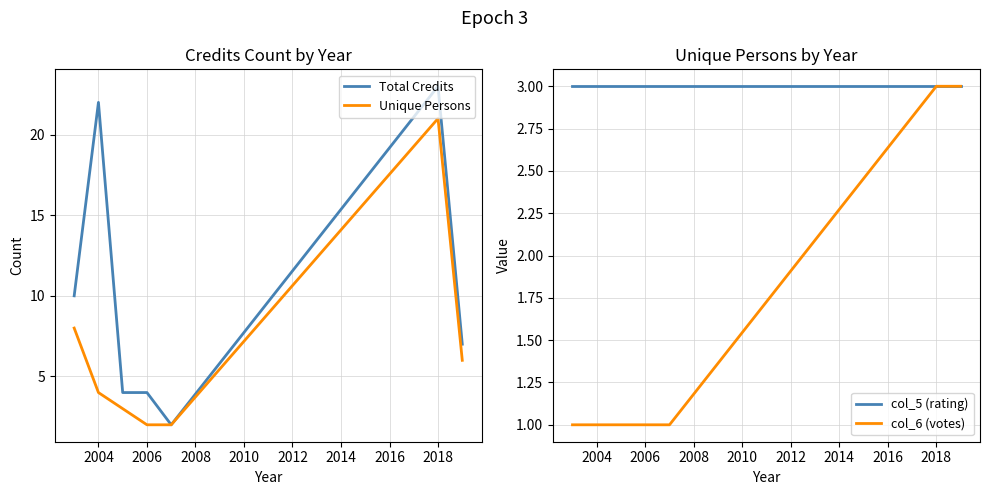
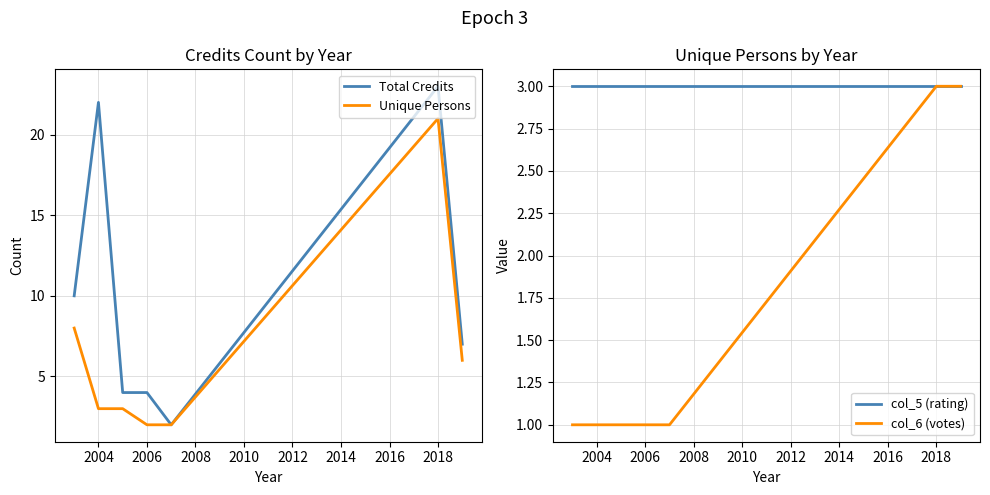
Credits Count by Year, Unique Persons, 2004: 4 -> 3
